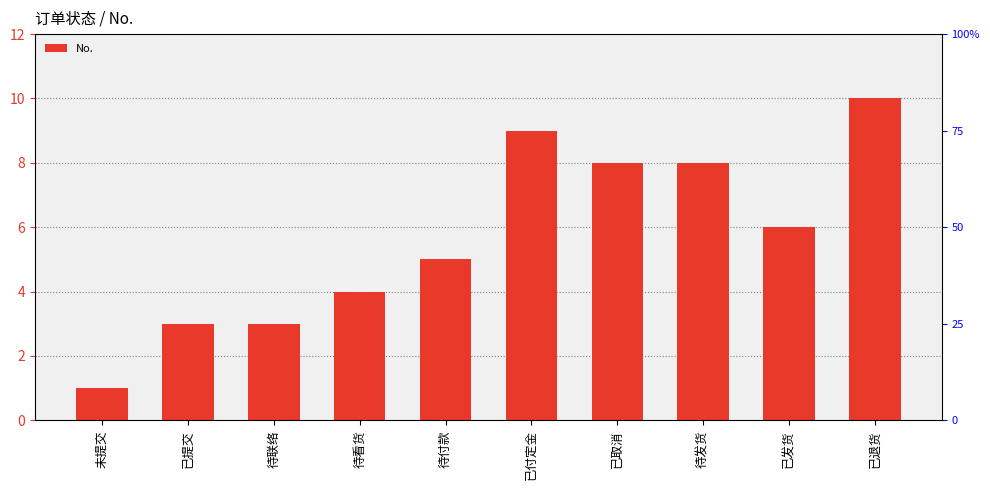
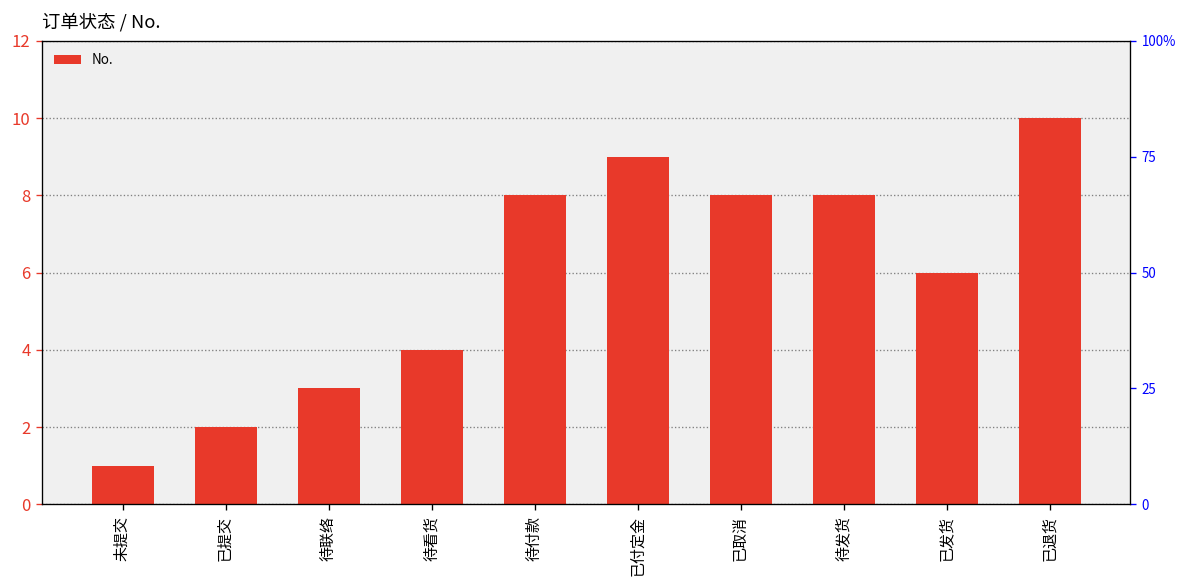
已提交: 3 -> 2
待付款: 5 -> 8
